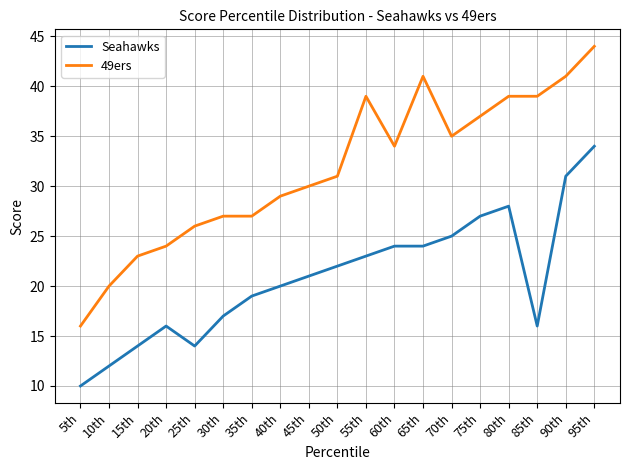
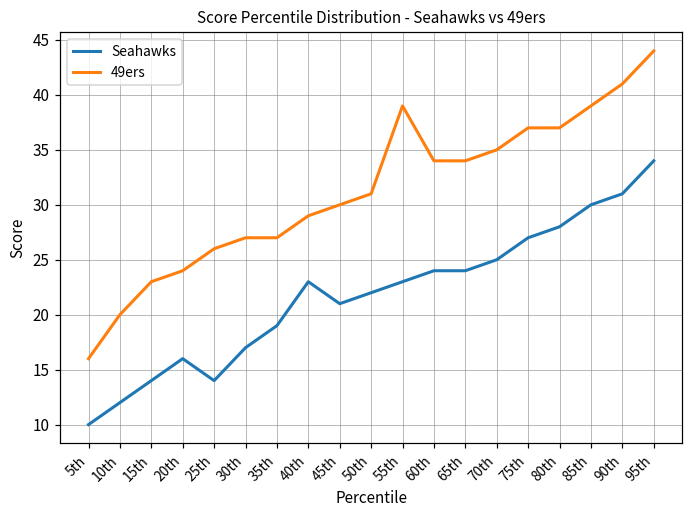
Seahawks, 40th: 20 -> 23
49ers, 65th: 41 -> 34
49ers, 80th: 39 -> 37
Seahawks, 85th: 16 -> 30
